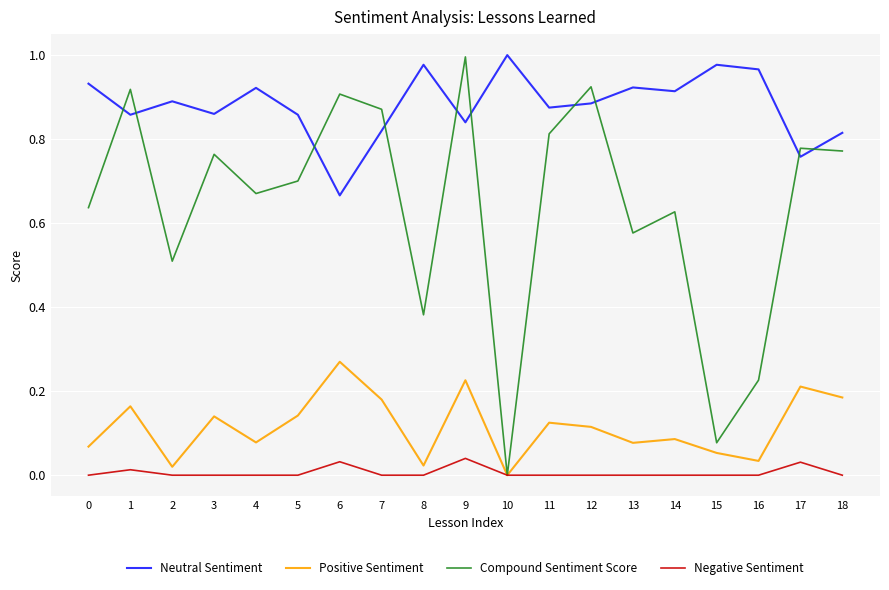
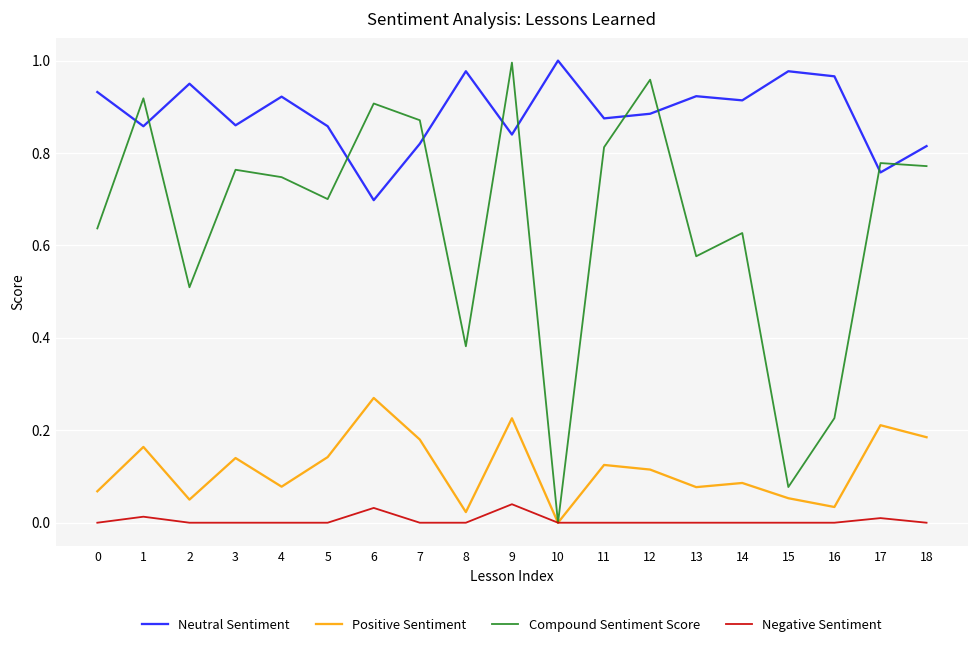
Neutral Sentiment, 2: 0.89 -> 0.95
Positive Sentiment, 2: 0.02 -> 0.05
Compound Sentiment Score, 4: 0.67 -> 0.75
Neutral Sentiment, 6: 0.67 -> 0.70
Compound Sentiment Score, 12: 0.92 -> 0.96
Negative Sentiment, 17: 0.03 -> 0.01
